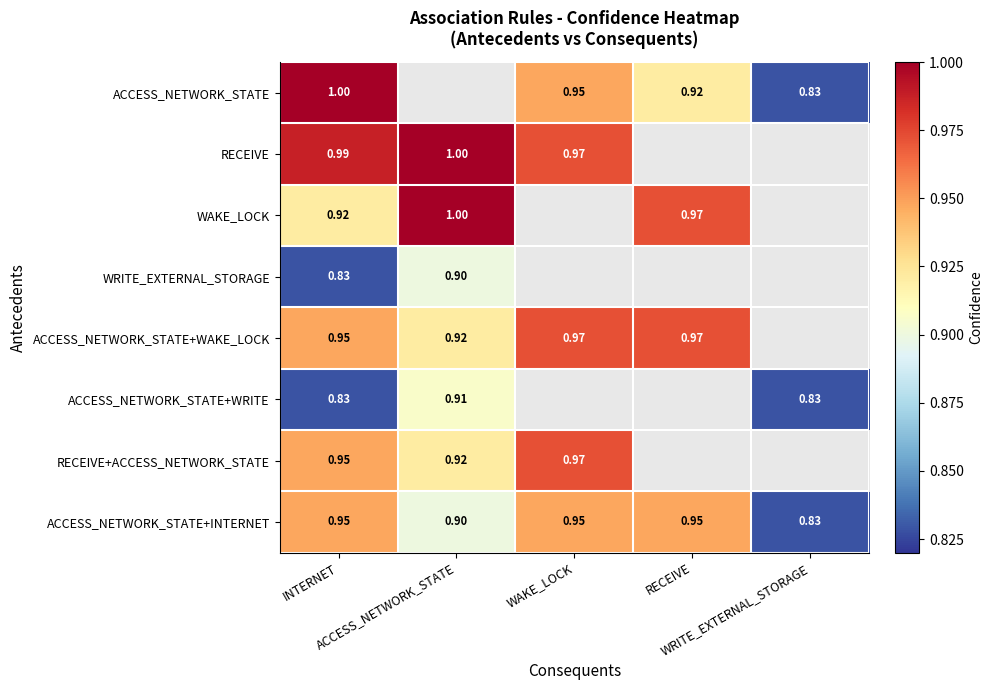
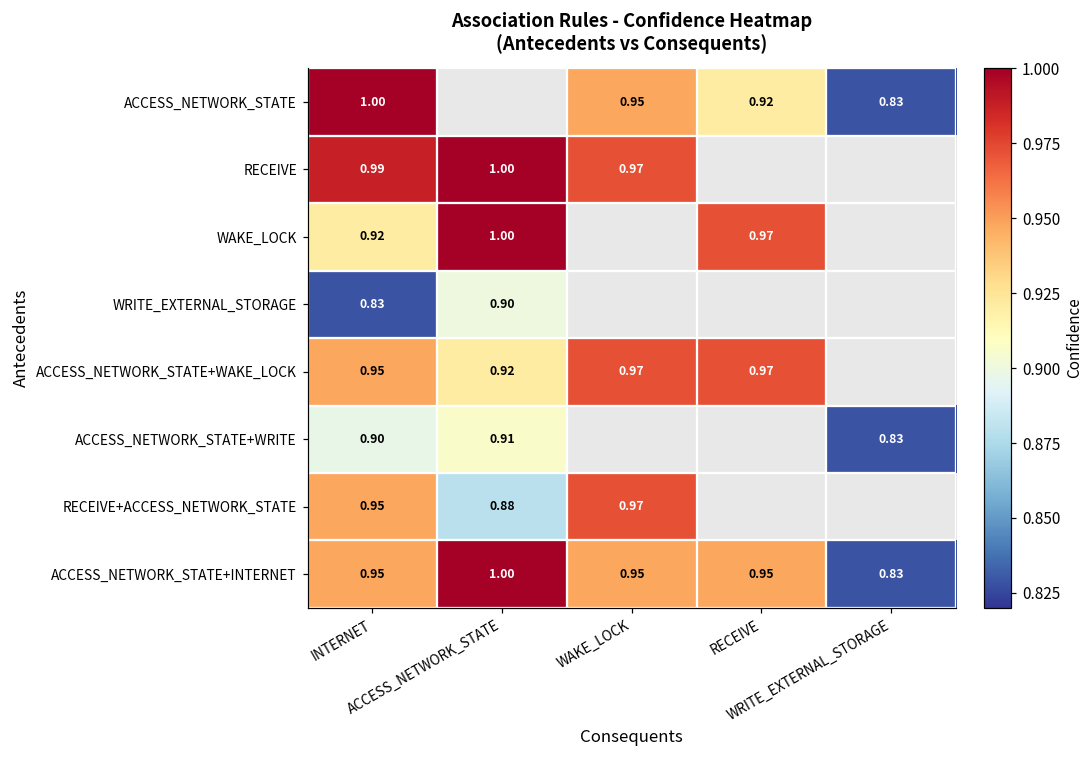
ACCESS_NETWORK_STATE+WRITE, INTERNET: 0.83 -> 0.90
RECEIVE+ACCESS_NETWORK_STATE, ACCESS_NETWORK_STATE: 0.92 -> 0.88
ACCESS_NETWORK_STATE+INTERNET, ACCESS_NETWORK_STATE: 0.90 -> 1.00
